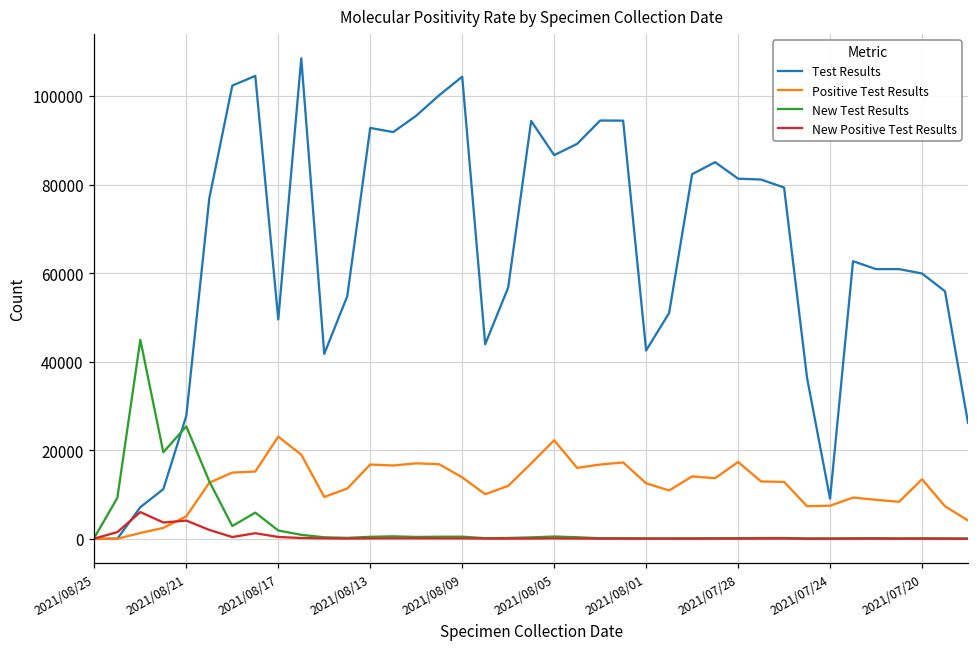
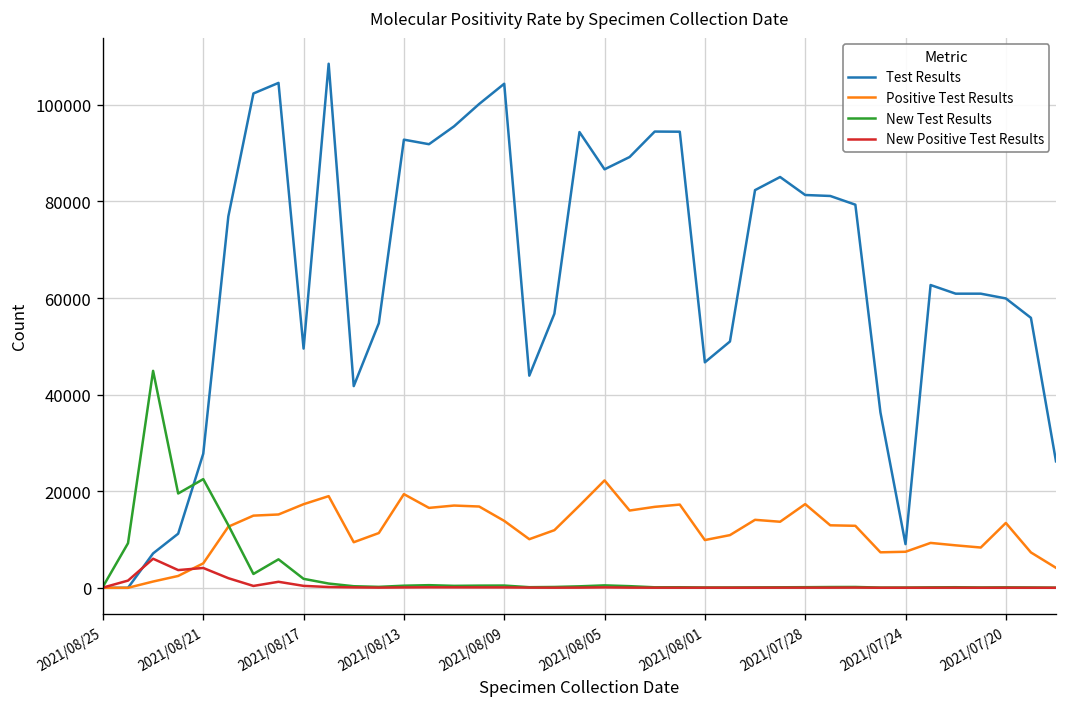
New Test Results, 2021/08/21: 25000 -> 23000
Positive Test Results, 2021/08/17: 23000 -> 17000
Positive Test Results, 2021/08/13: 17000 -> 19000
Test Results, 2021/08/01: 43000 -> 47000
Positive Test Results, 2021/08/01: 13000 -> 10000
